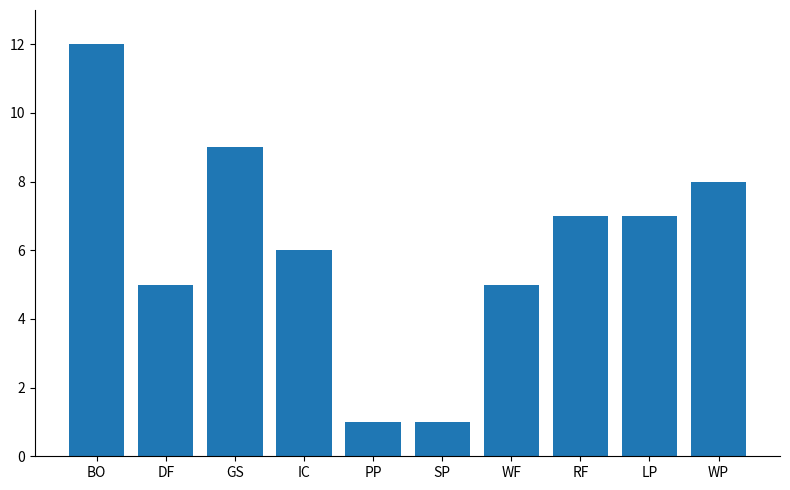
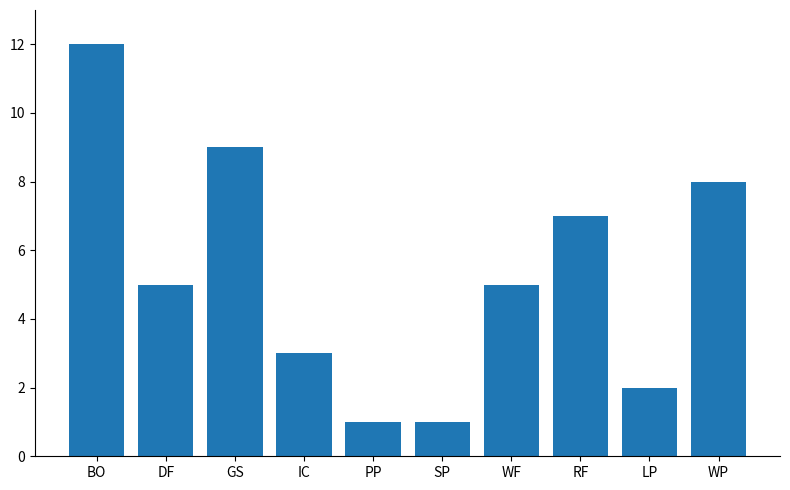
IC: 6 -> 3
LP: 7 -> 2
